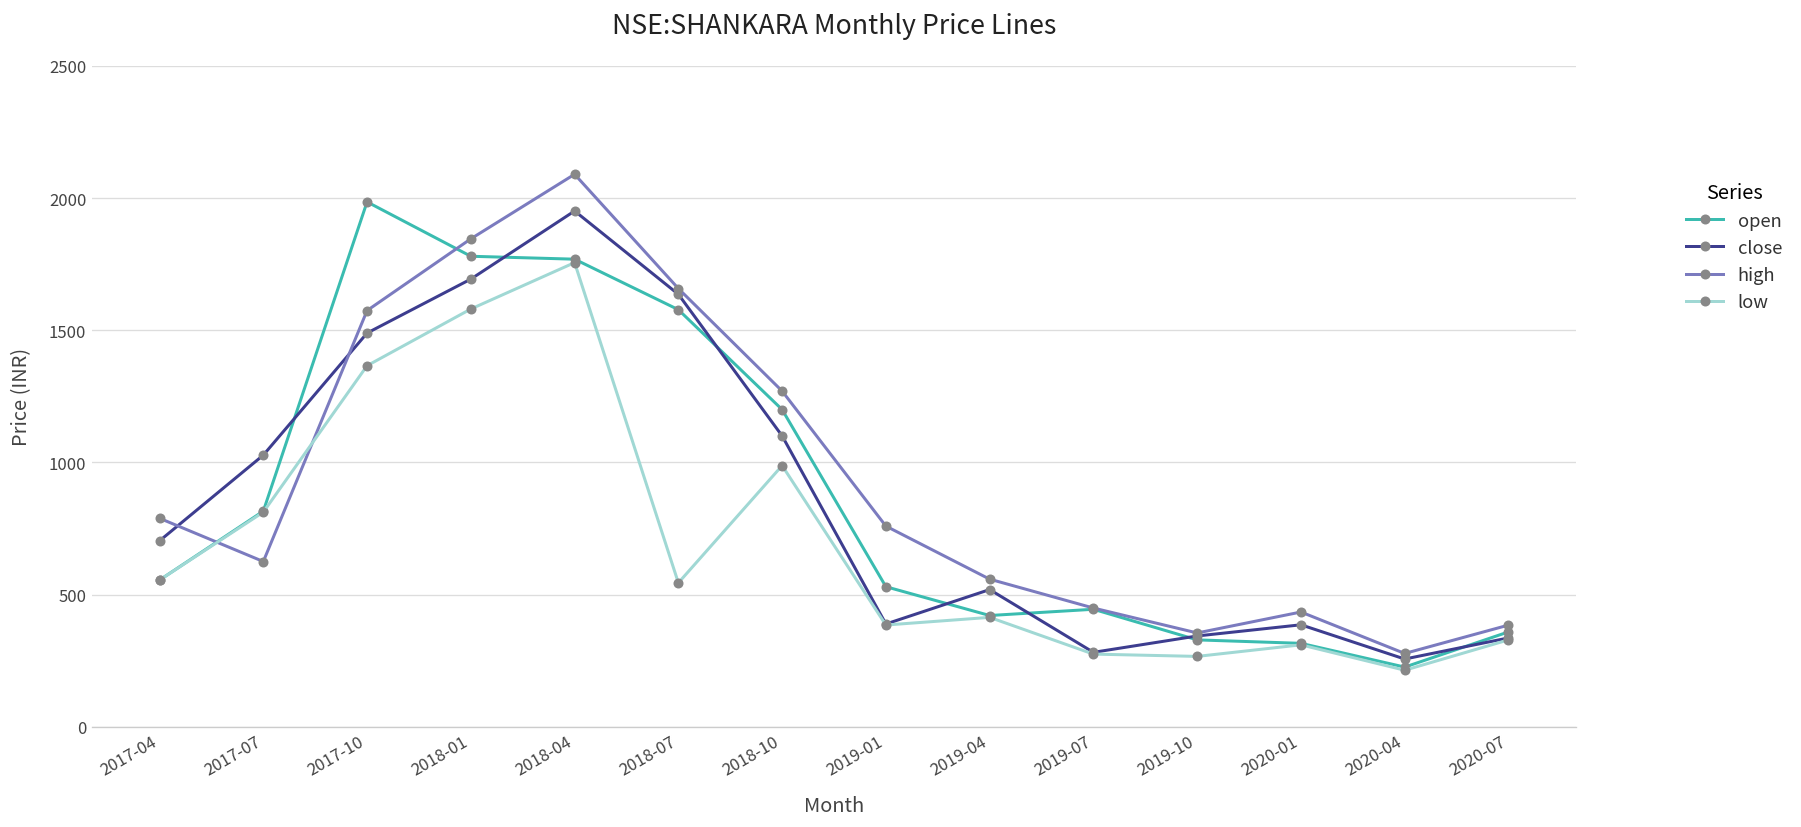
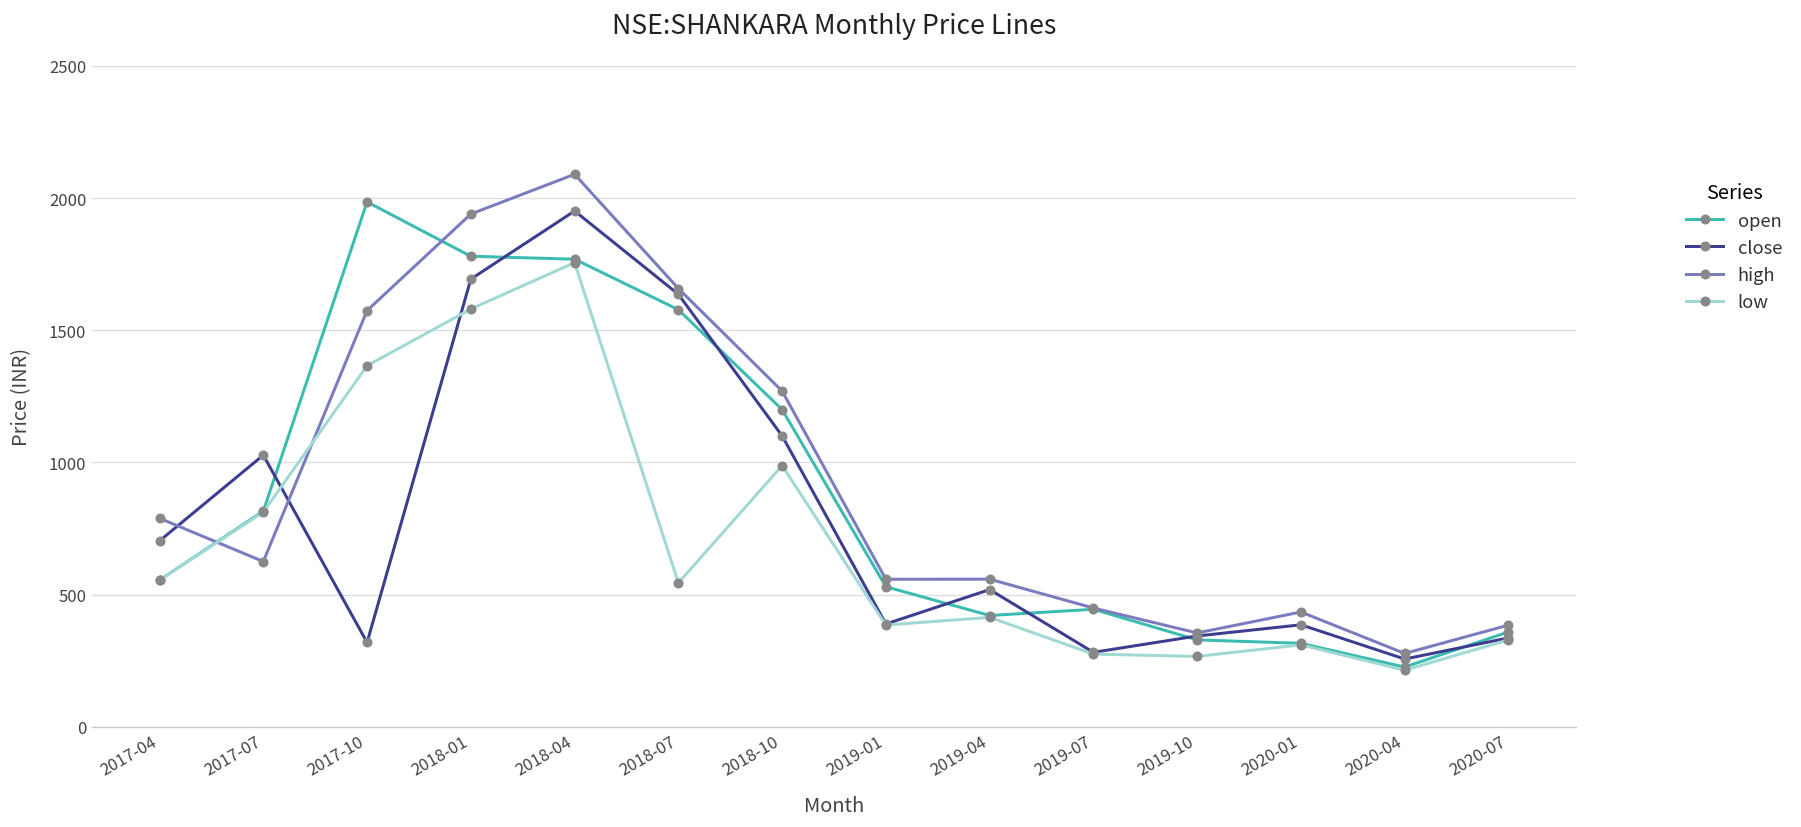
close, 2017-10: 1490 -> 320
high, 2018-01: 1850 -> 1940
high, 2019-01: 760 -> 560
